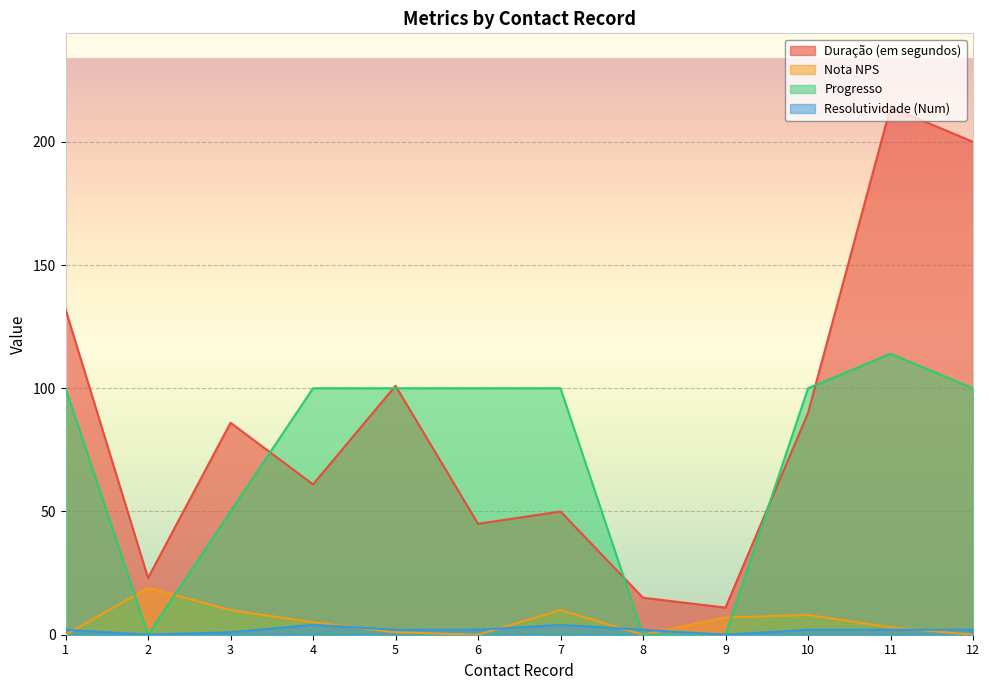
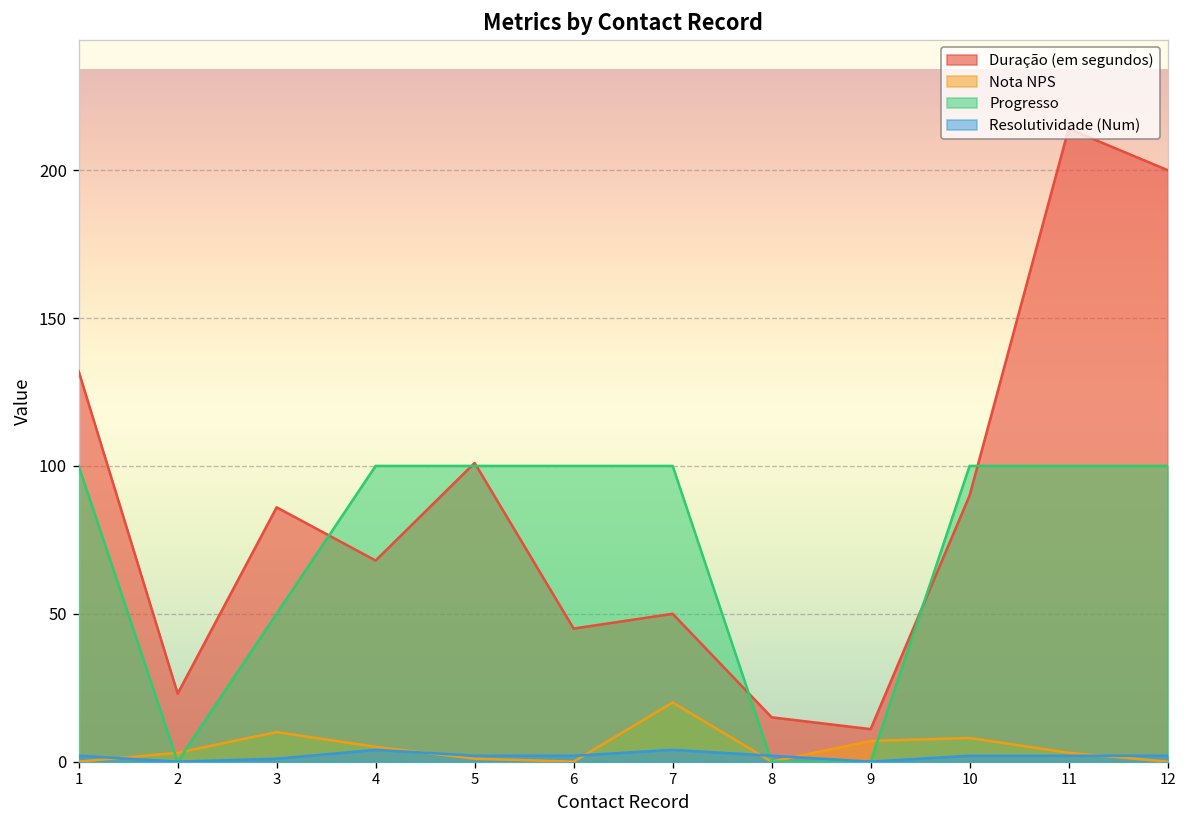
Nota NPS, 2: 19 -> 3
Duração (em segundos), 4: 61 -> 68
Nota NPS, 7: 10 -> 20
Progresso, 11: 114 -> 100
